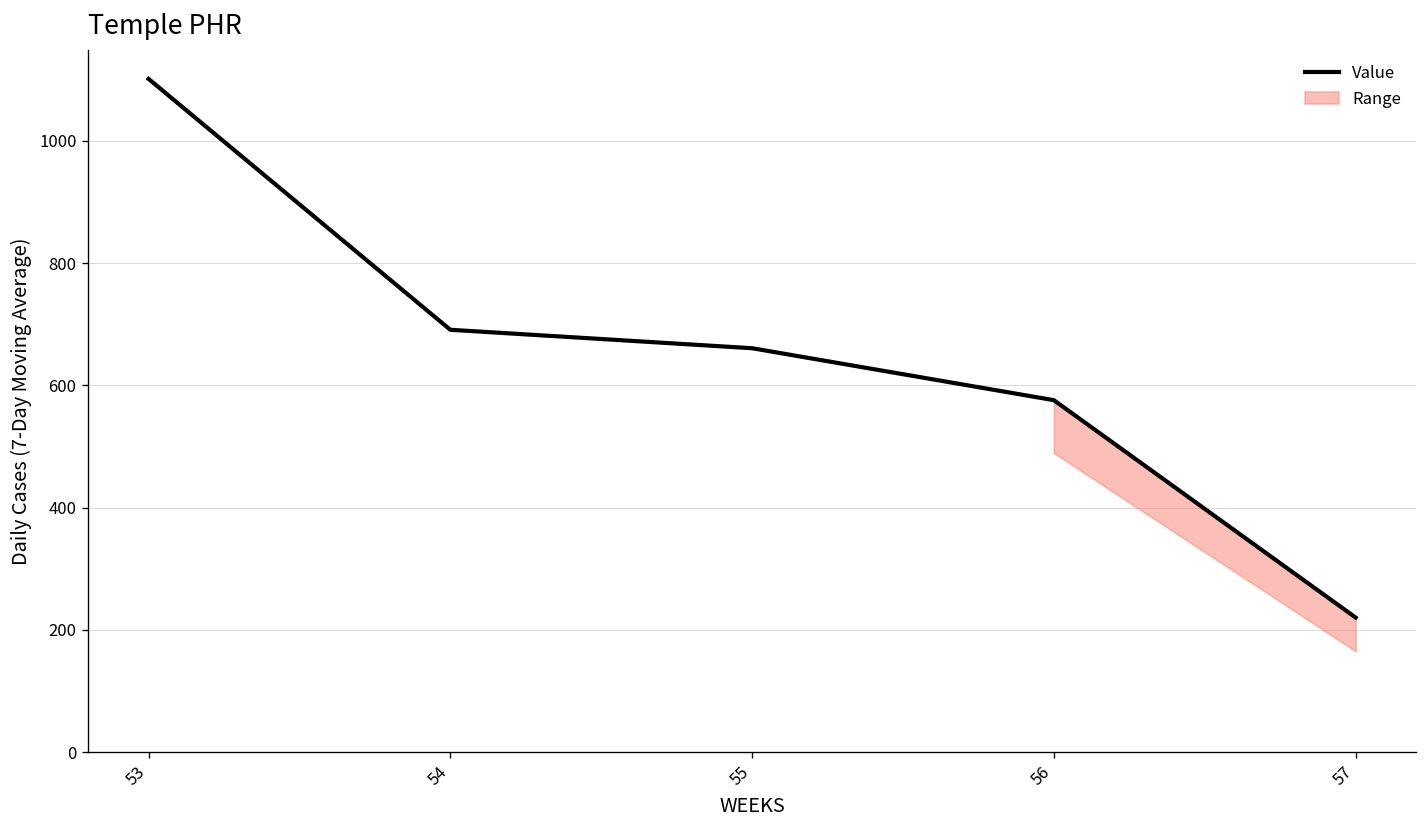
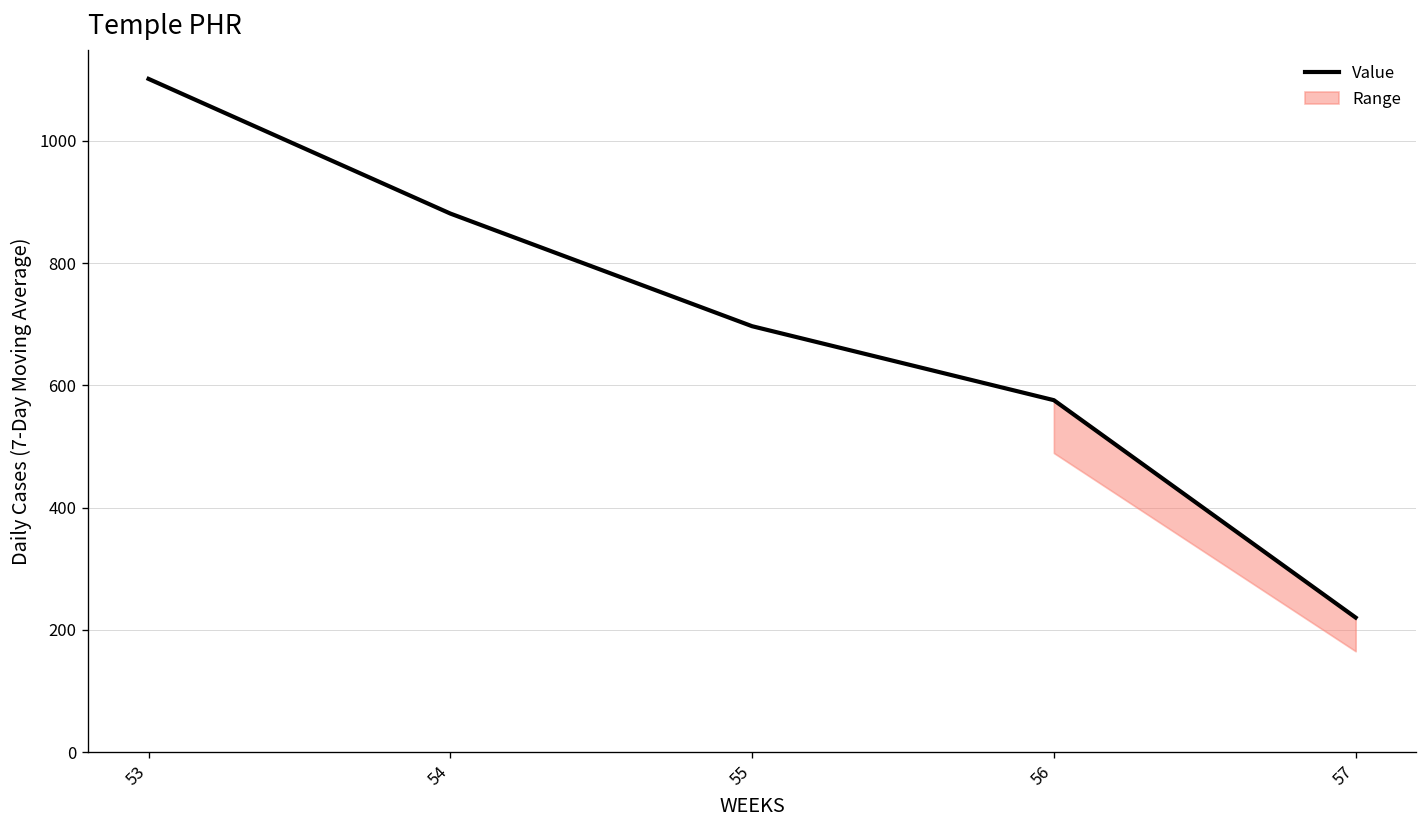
Value, 54: 690 -> 880
Value, 55: 660 -> 700
